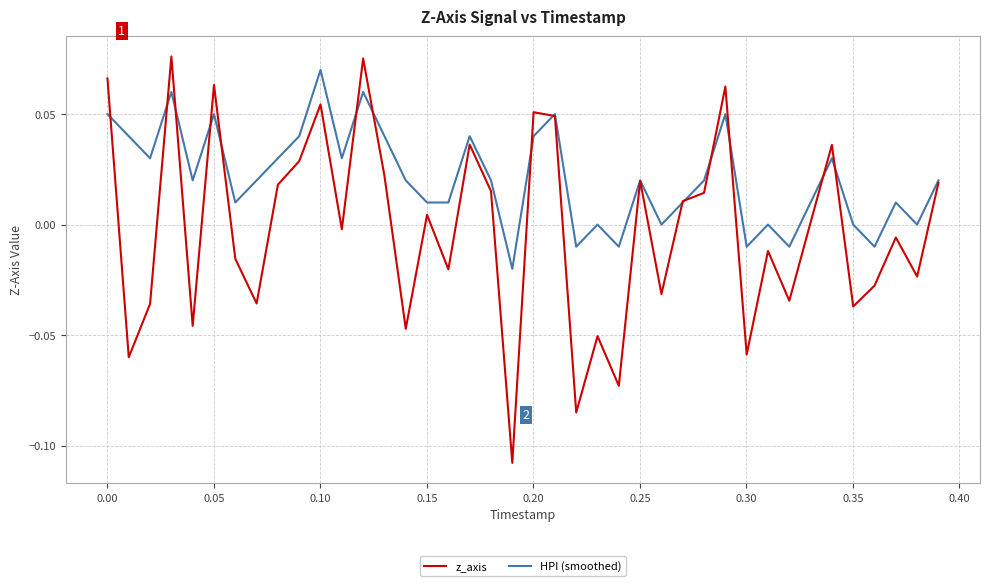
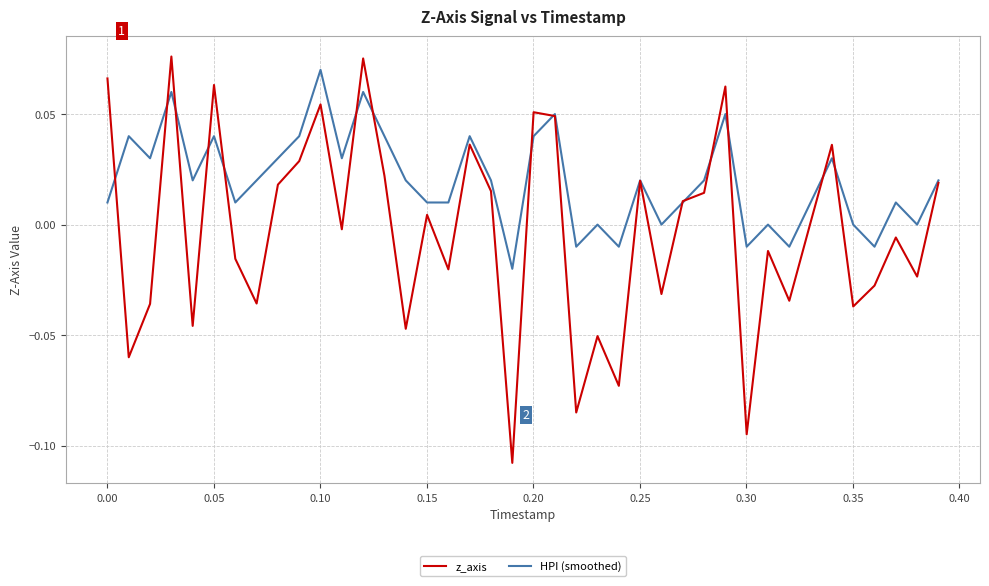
HPI (smoothed), 0.00: 0.05 -> 0.01
HPI (smoothed), 0.05: 0.05 -> 0.04
z_axis, 0.30: -0.059 -> -0.095
